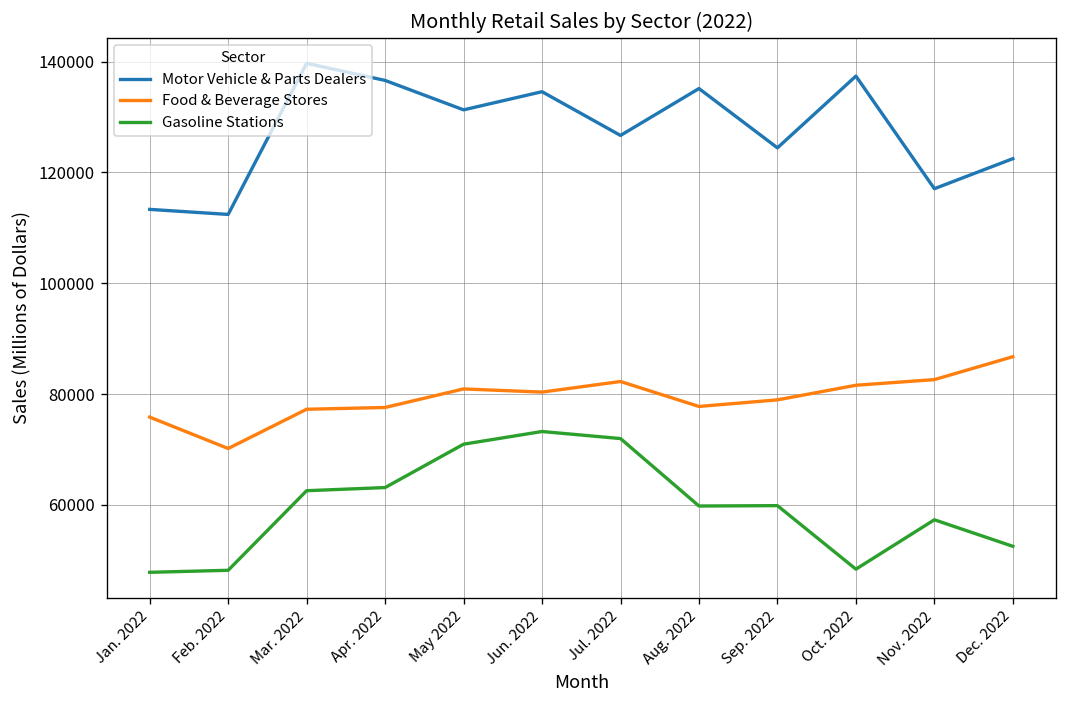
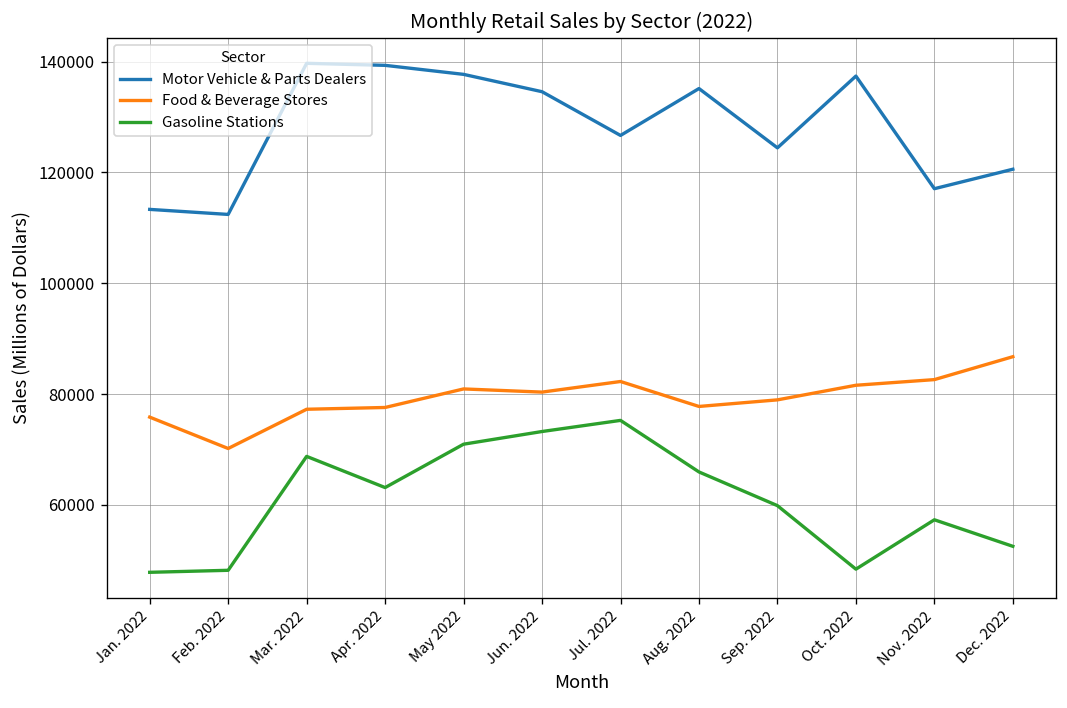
Gasoline Stations, Mar. 2022: 63000 -> 69000
Motor Vehicle & Parts Dealers, Apr. 2022: 137000 -> 139000
Motor Vehicle & Parts Dealers, May 2022: 131000 -> 138000
Gasoline Stations, Jul. 2022: 72000 -> 75000
Gasoline Stations, Aug. 2022: 60000 -> 66000
Motor Vehicle & Parts Dealers, Dec. 2022: 122000 -> 121000
